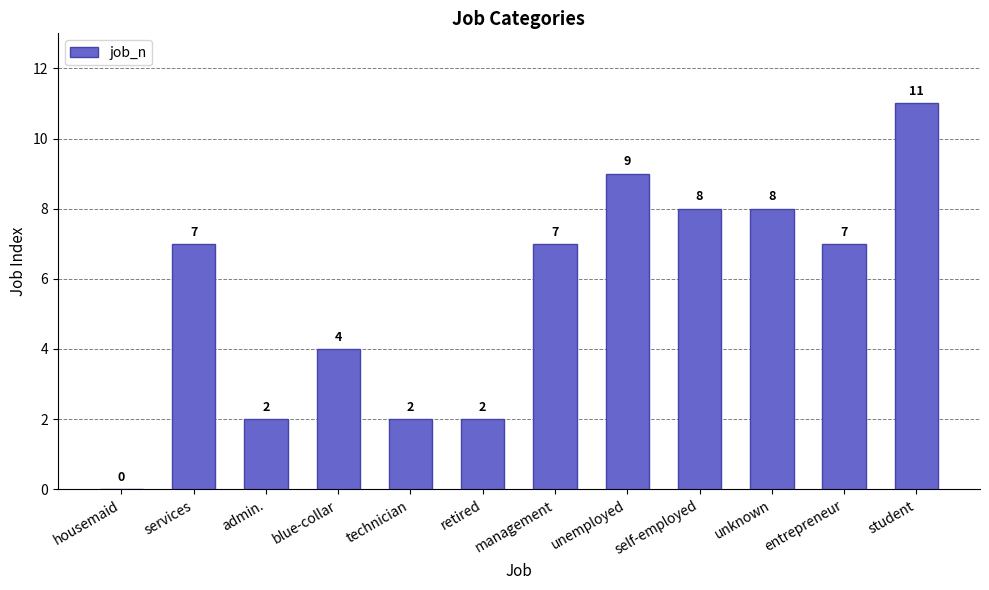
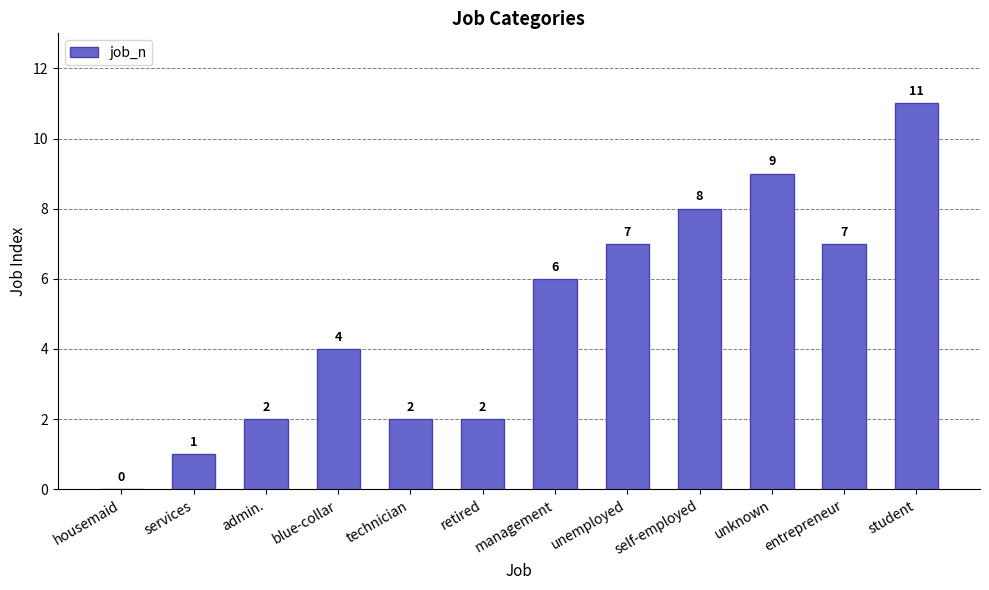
services: 7 -> 1
management: 7 -> 6
unemployed: 9 -> 7
unknown: 8 -> 9
